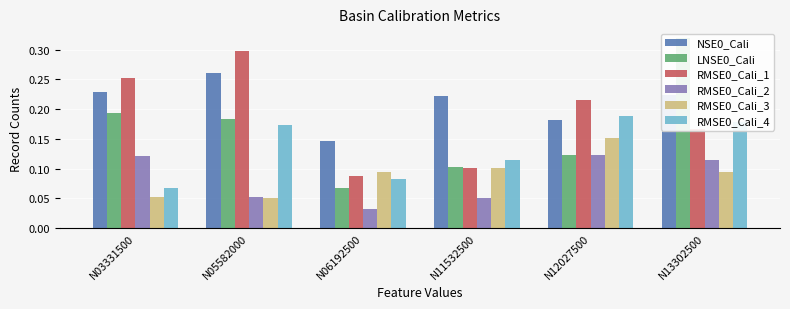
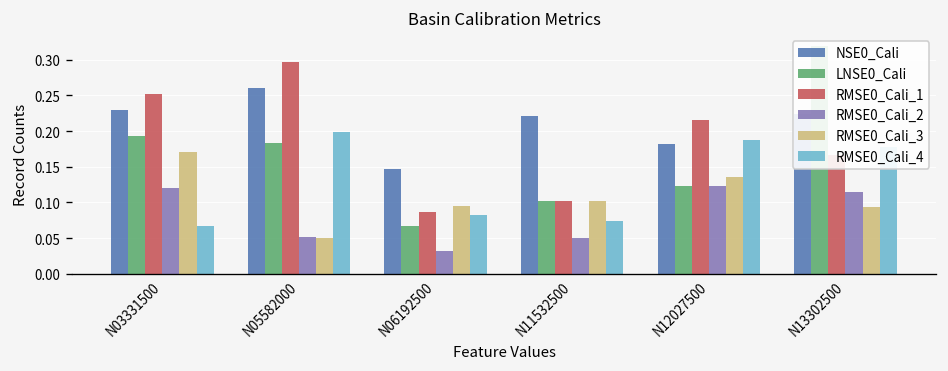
RMSE0_Cali_3, N03331500: 0.05 -> 0.17
RMSE0_Cali_4, N05582000: 0.17 -> 0.20
RMSE0_Cali_4, N11532500: 0.11 -> 0.07
RMSE0_Cali_3, N12027500: 0.15 -> 0.14
